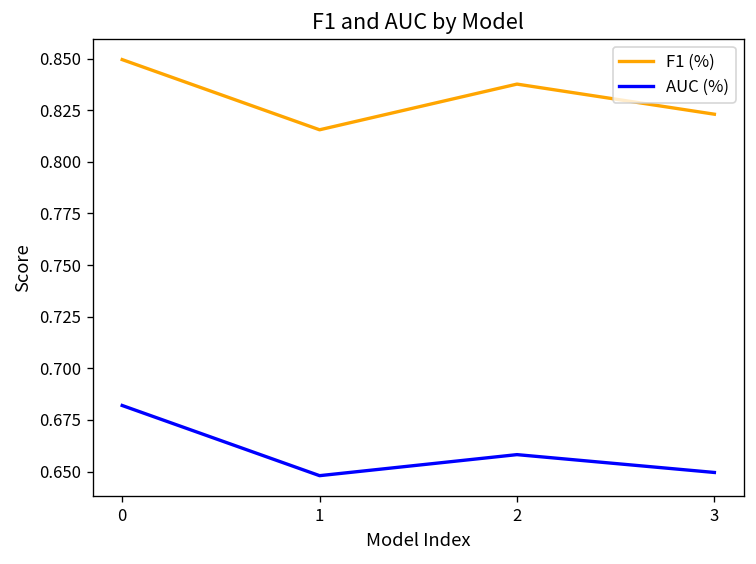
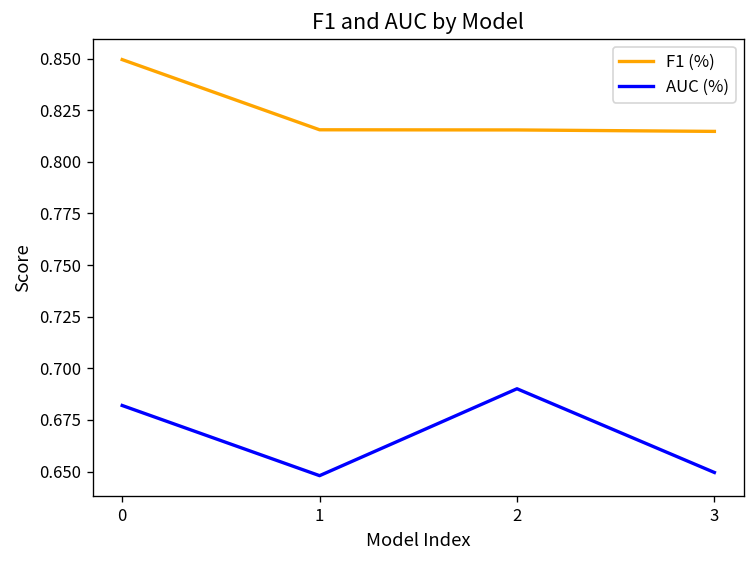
F1 (%), 2: 0.838 -> 0.815
AUC (%), 2: 0.658 -> 0.690
F1 (%), 3: 0.823 -> 0.815
